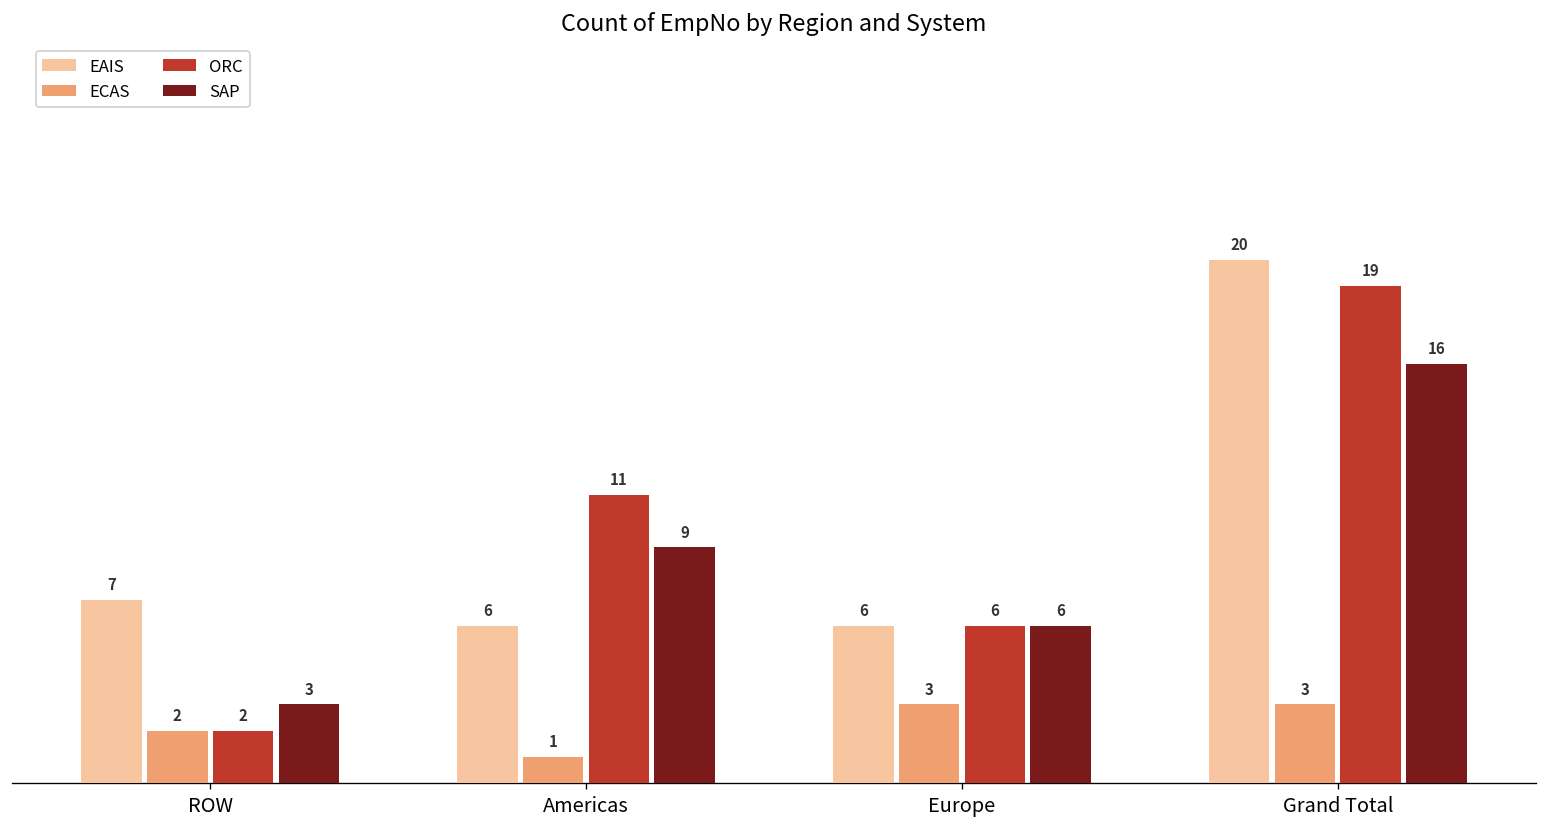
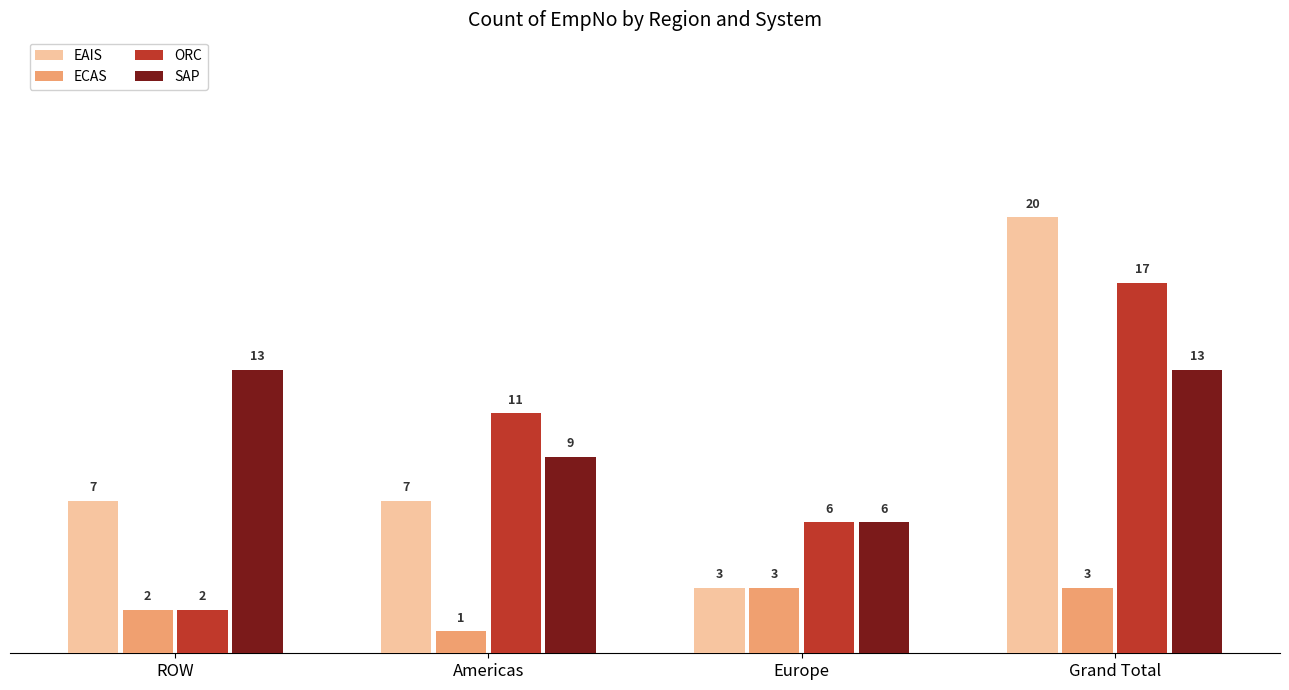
SAP, ROW: 3 -> 13
EAIS, Americas: 6 -> 7
EAIS, Europe: 6 -> 3
ORC, Grand Total: 19 -> 17
SAP, Grand Total: 16 -> 13
